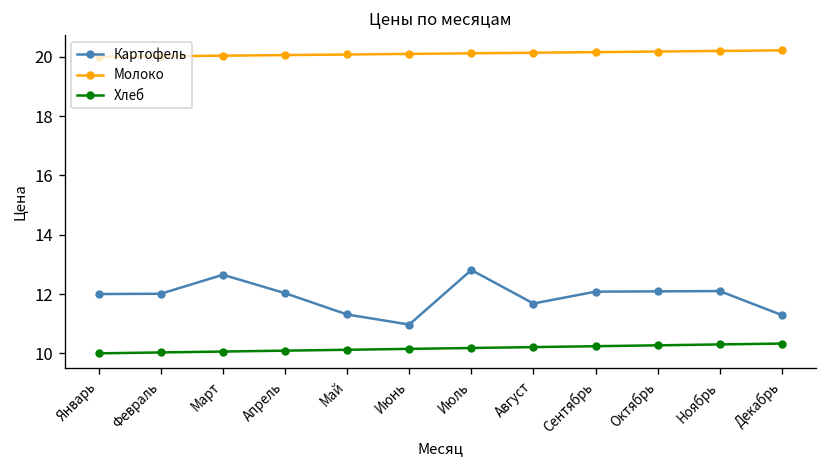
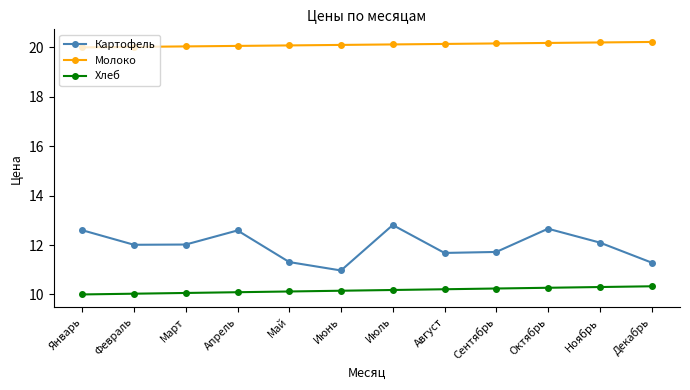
Картофель, Январь: 12.0 -> 12.6
Картофель, Март: 12.7 -> 12.0
Картофель, Апрель: 12.0 -> 12.6
Картофель, Сентябрь: 12.1 -> 11.7
Картофель, Октябрь: 12.1 -> 12.7
